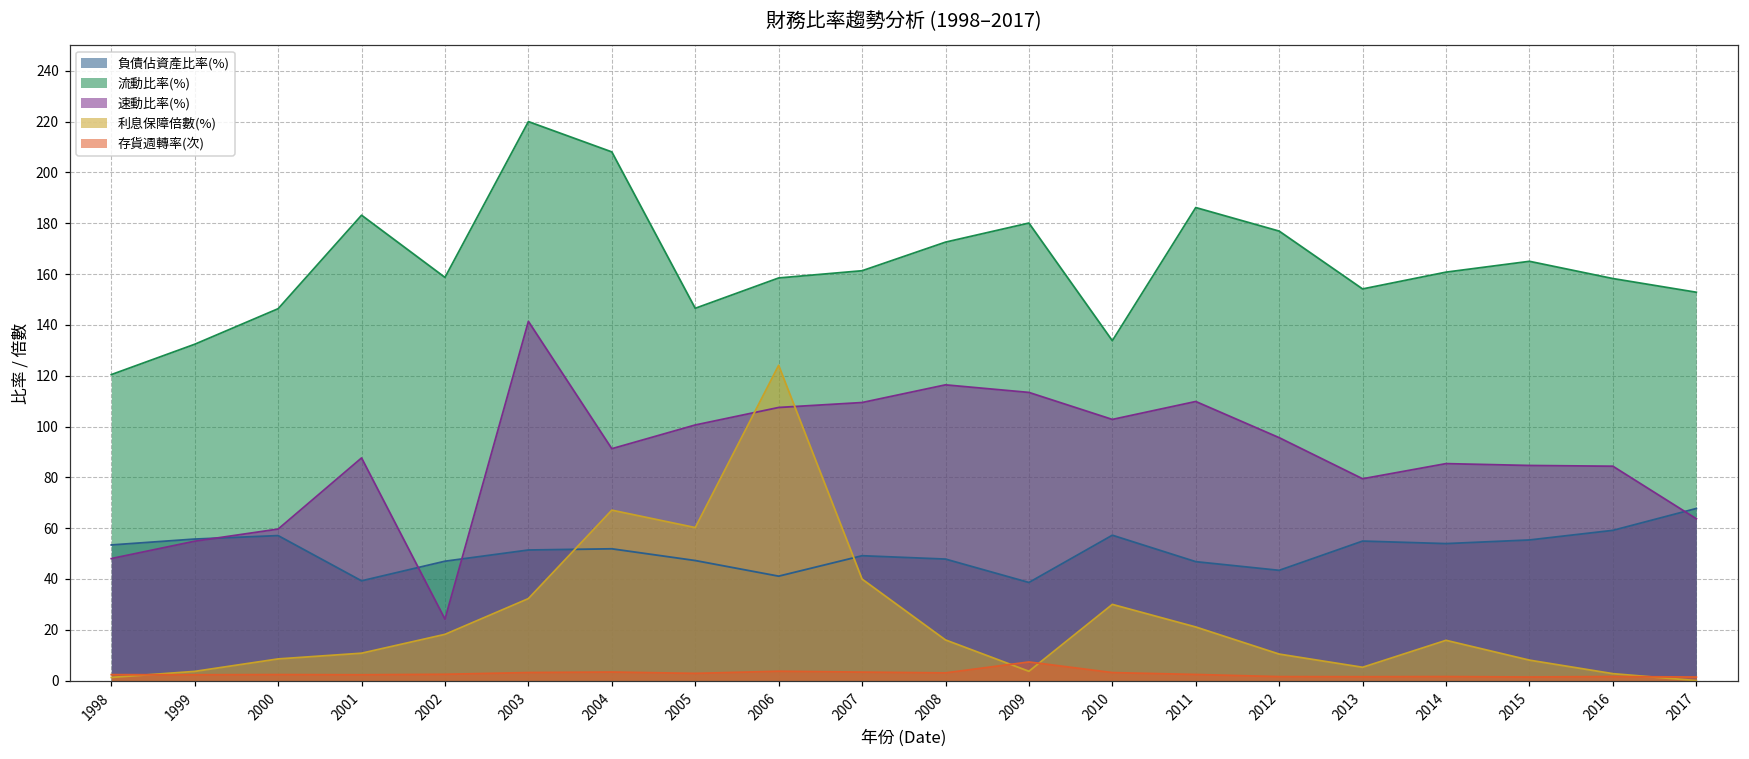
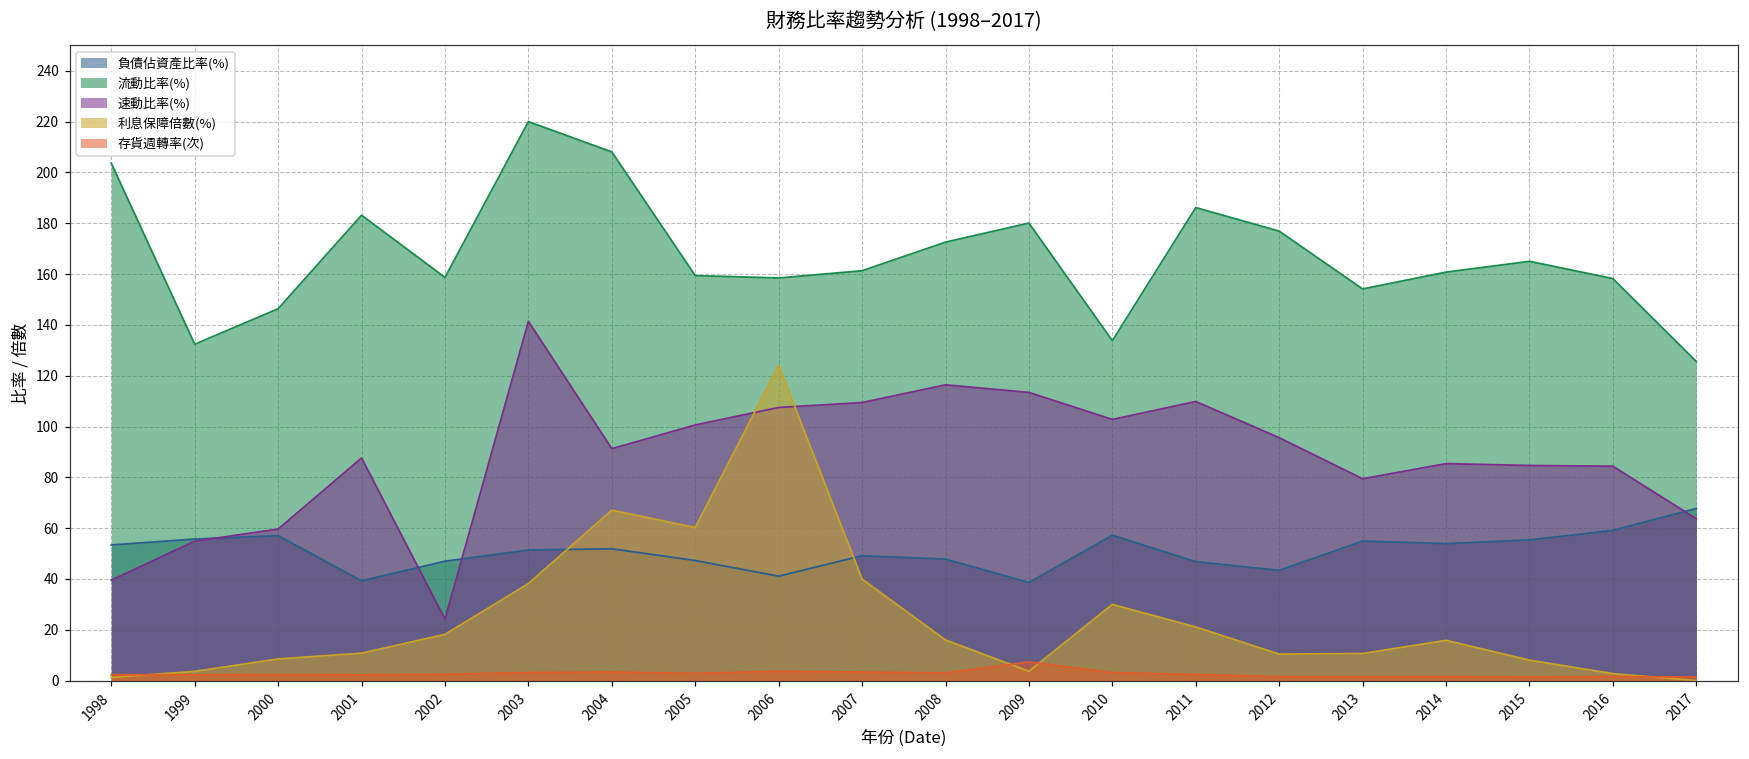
流動比率(%), 1998: 120 -> 204
速動比率(%), 1998: 48 -> 40
利息保障倍數(%), 2003: 32 -> 38
流動比率(%), 2005: 147 -> 159
利息保障倍數(%), 2013: 5 -> 11
流動比率(%), 2017: 153 -> 126
